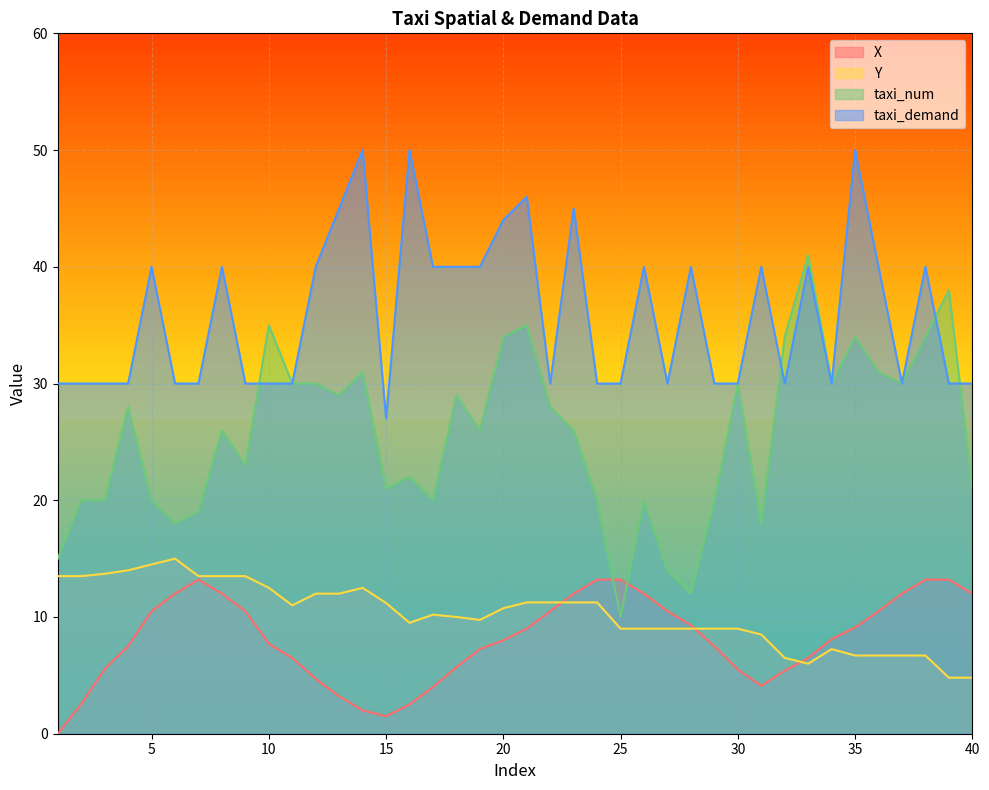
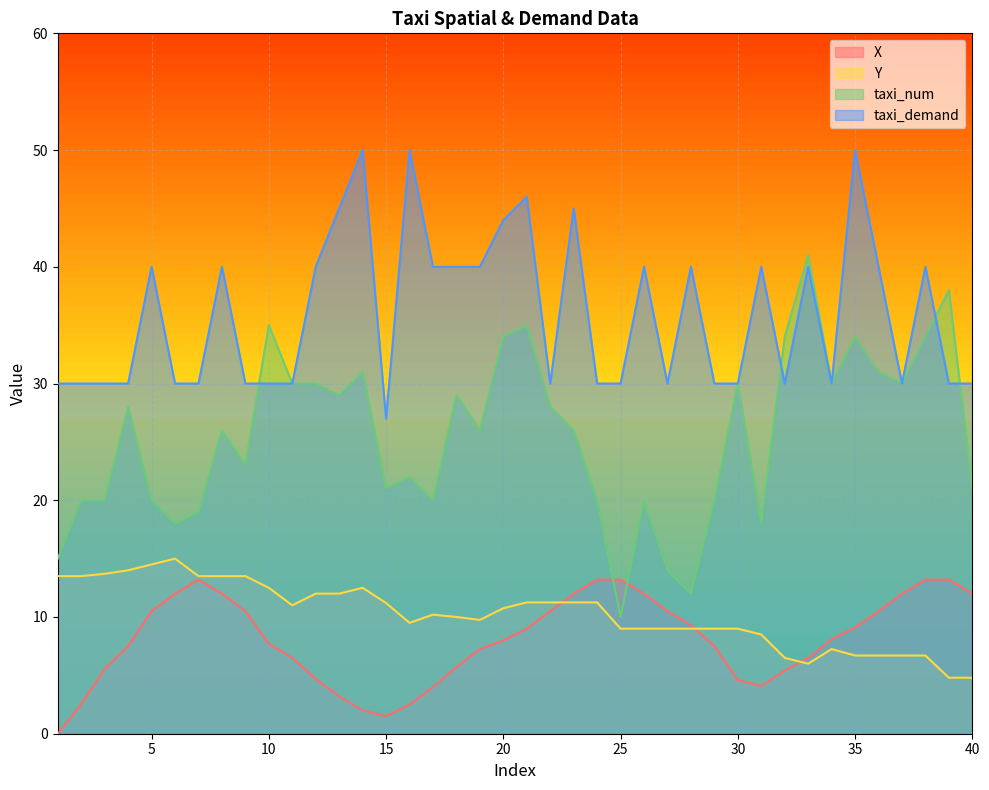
X, 30: 5.5 -> 4.6
